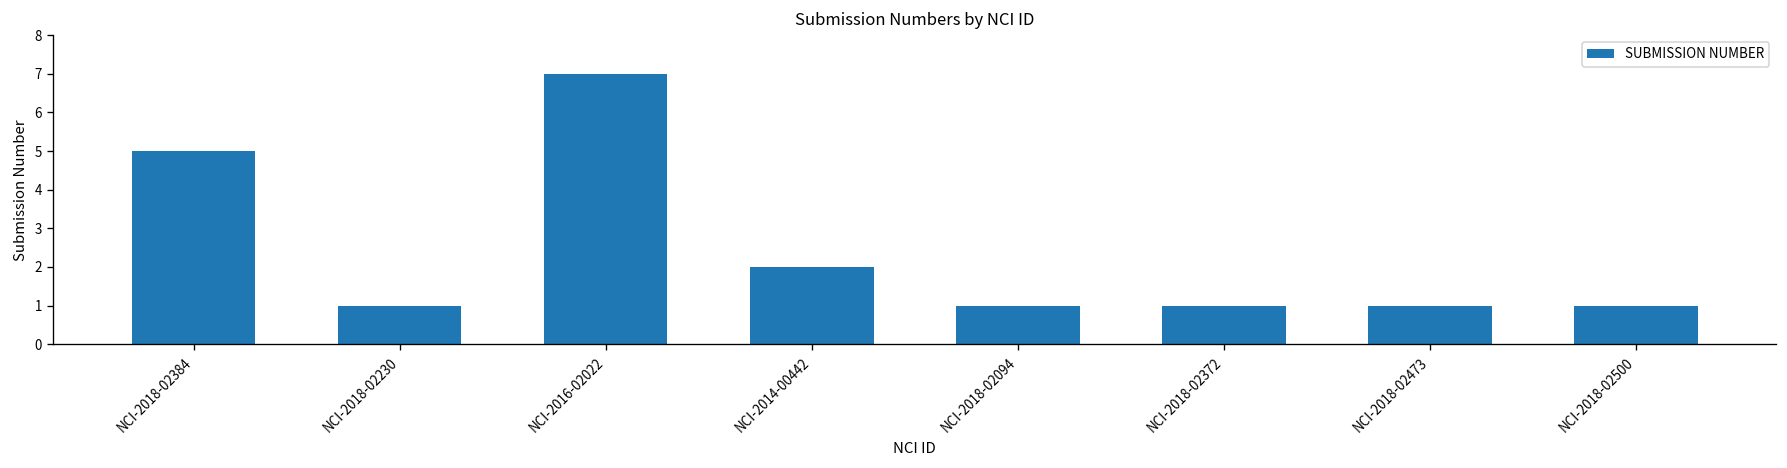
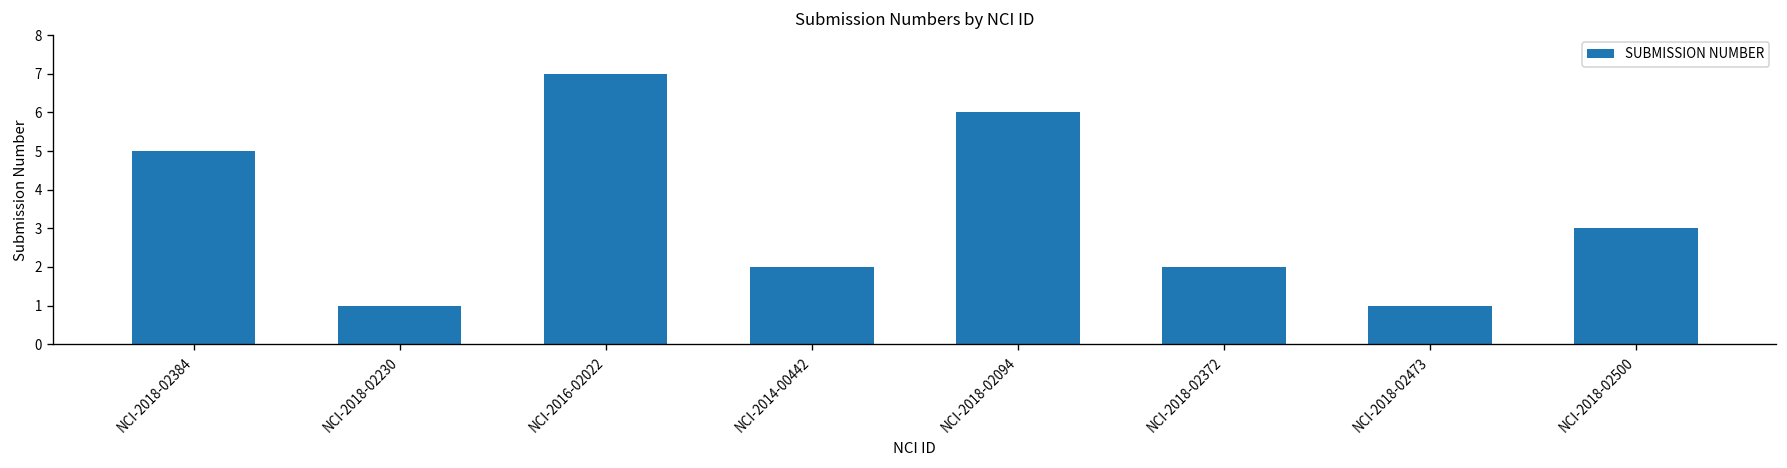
NCI-2018-02094: 1 -> 6
NCI-2018-02372: 1 -> 2
NCI-2018-02500: 1 -> 3
